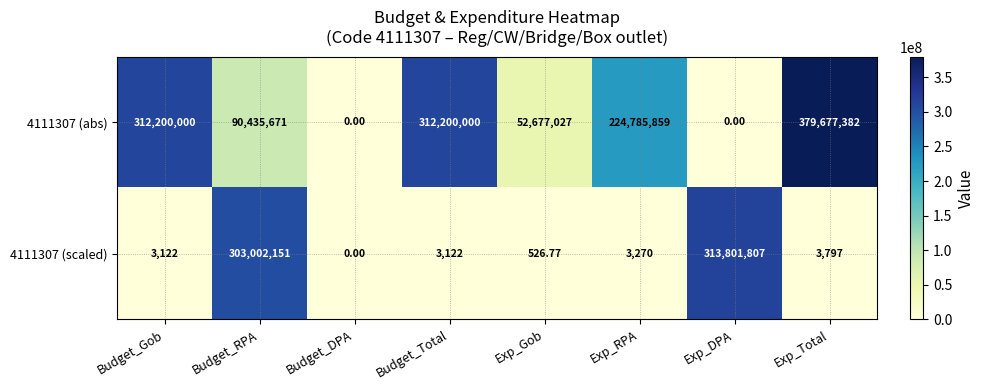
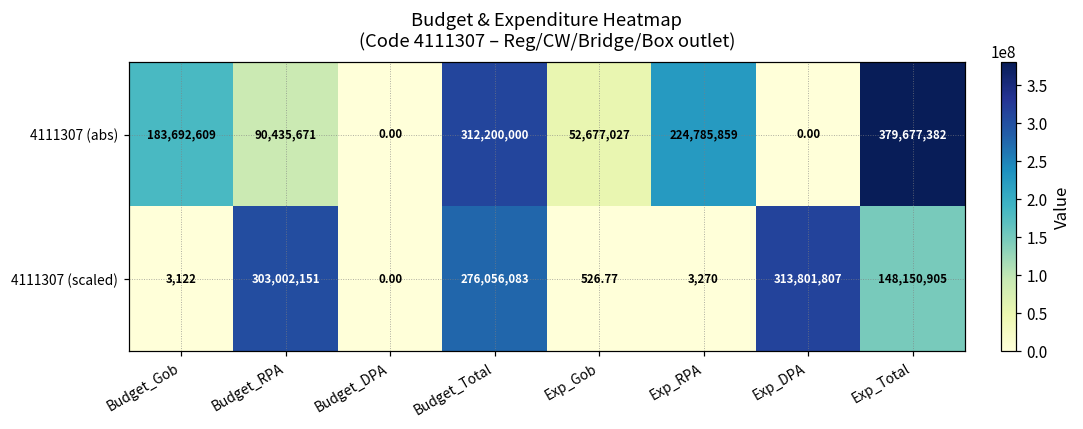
4111307 (abs), Budget_Gob: 312,200,000 -> 183,692,609
4111307 (scaled), Budget_Total: 3,122 -> 276,056,083
4111307 (scaled), Exp_Total: 3,797 -> 148,150,905
